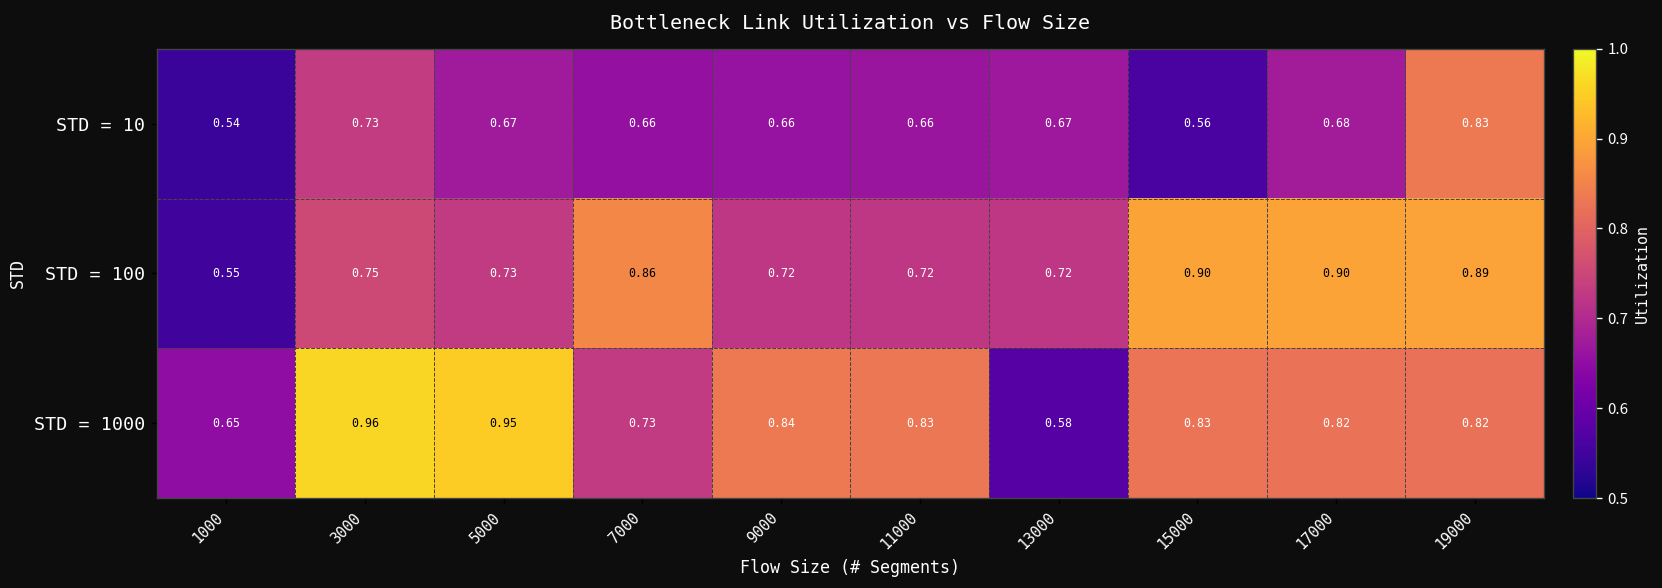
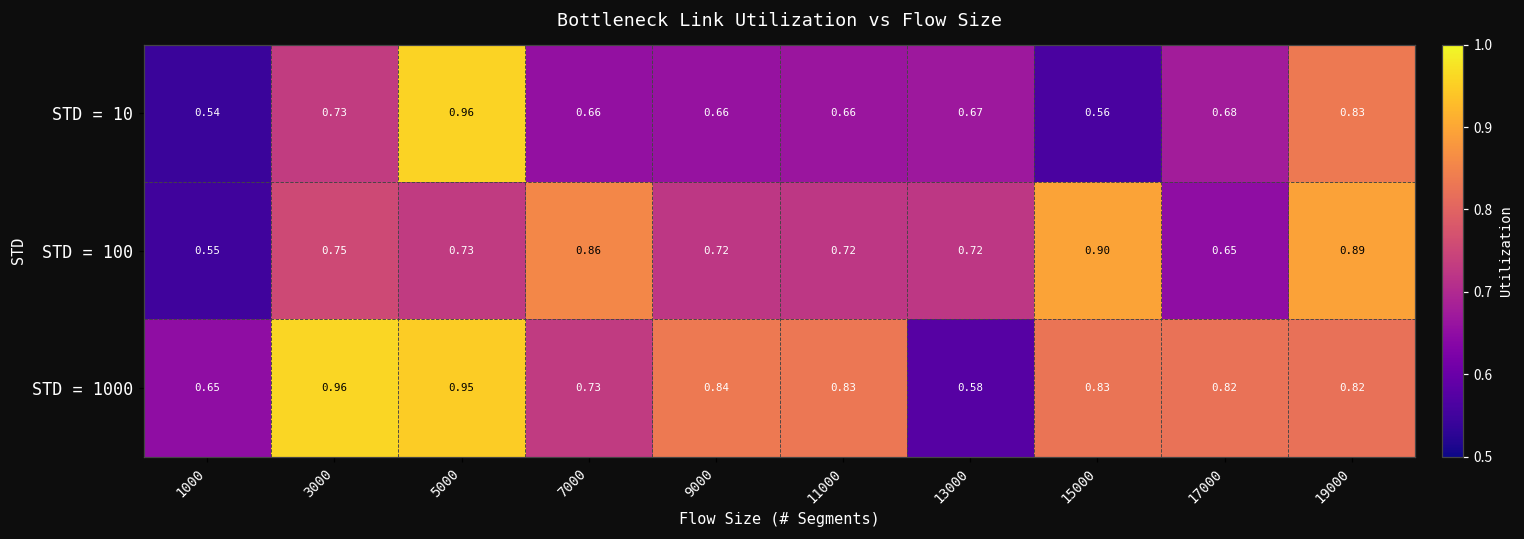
STD = 10, 5000: 0.67 -> 0.96
STD = 100, 17000: 0.90 -> 0.65
